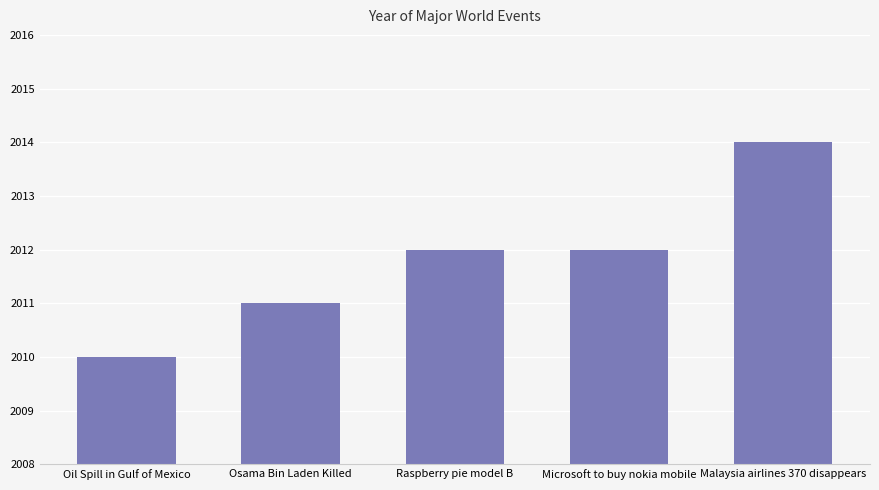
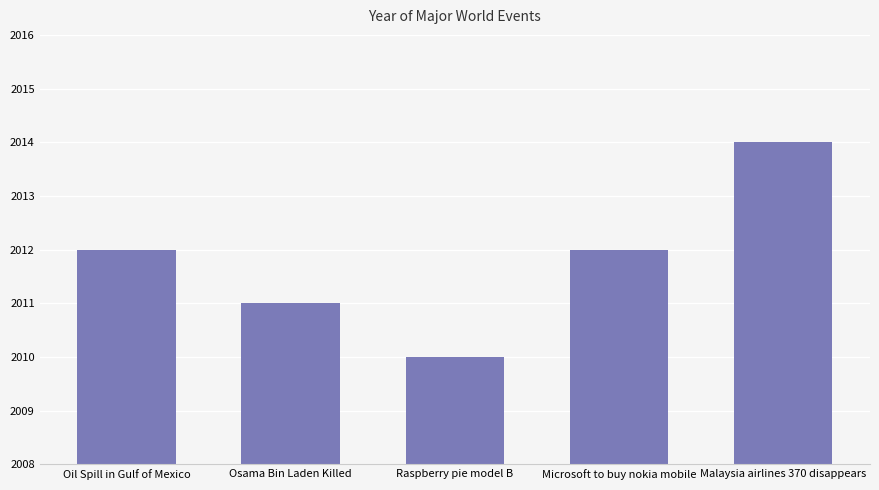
Oil Spill in Gulf of Mexico: 2010 -> 2012
Raspberry pie model B: 2012 -> 2010
